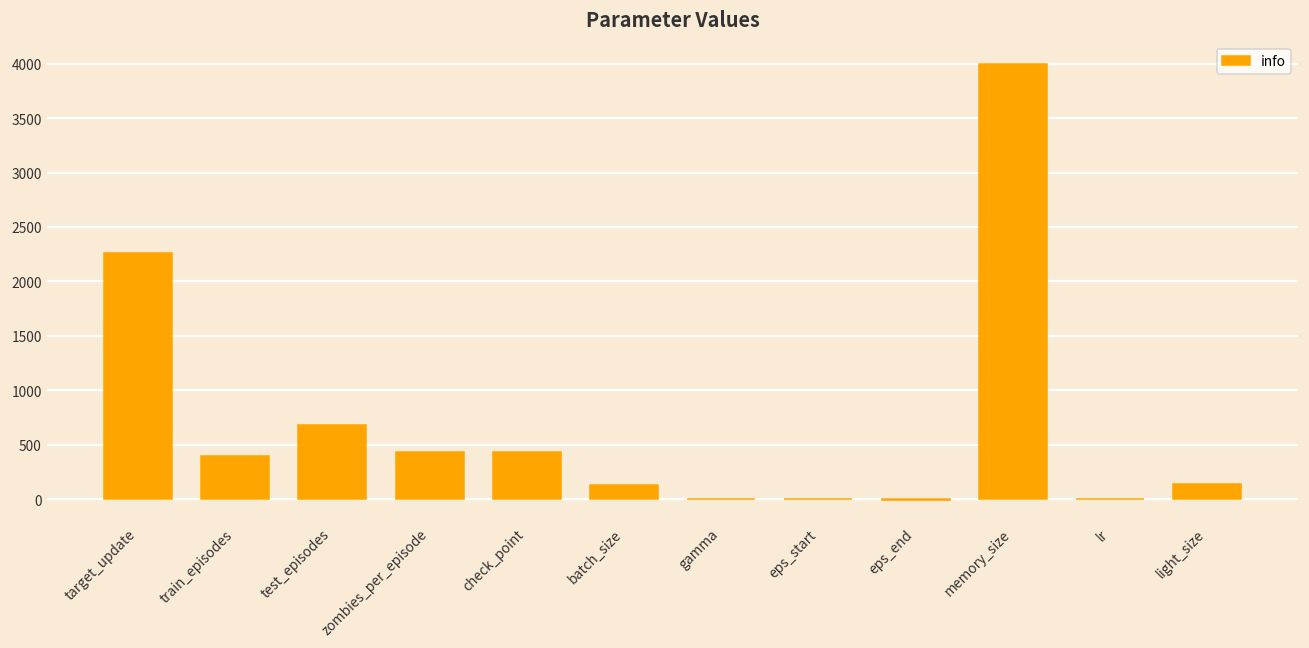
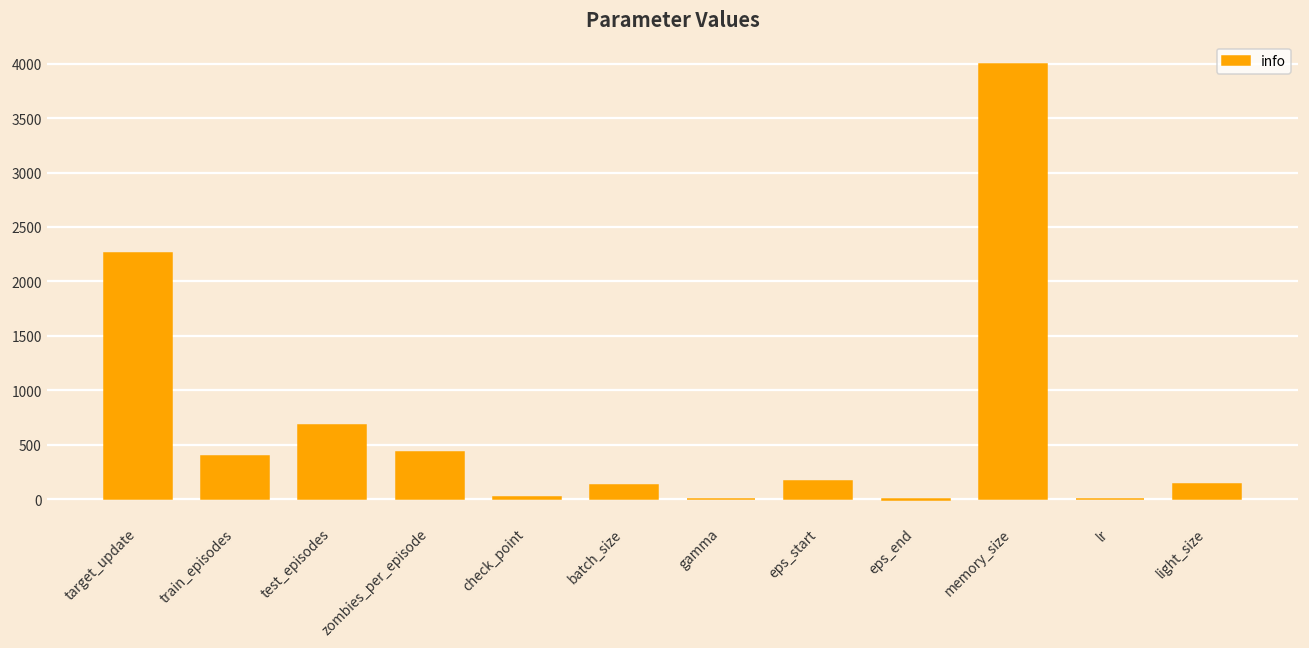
check_point: 400 -> 0
eps_start: 0 -> 200
